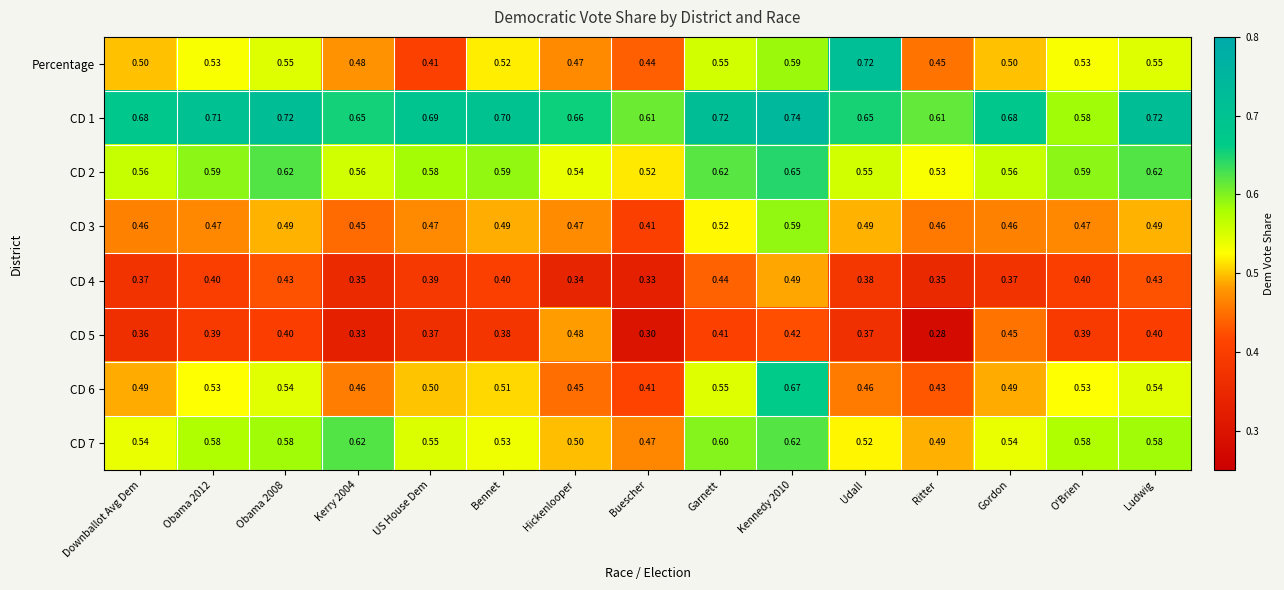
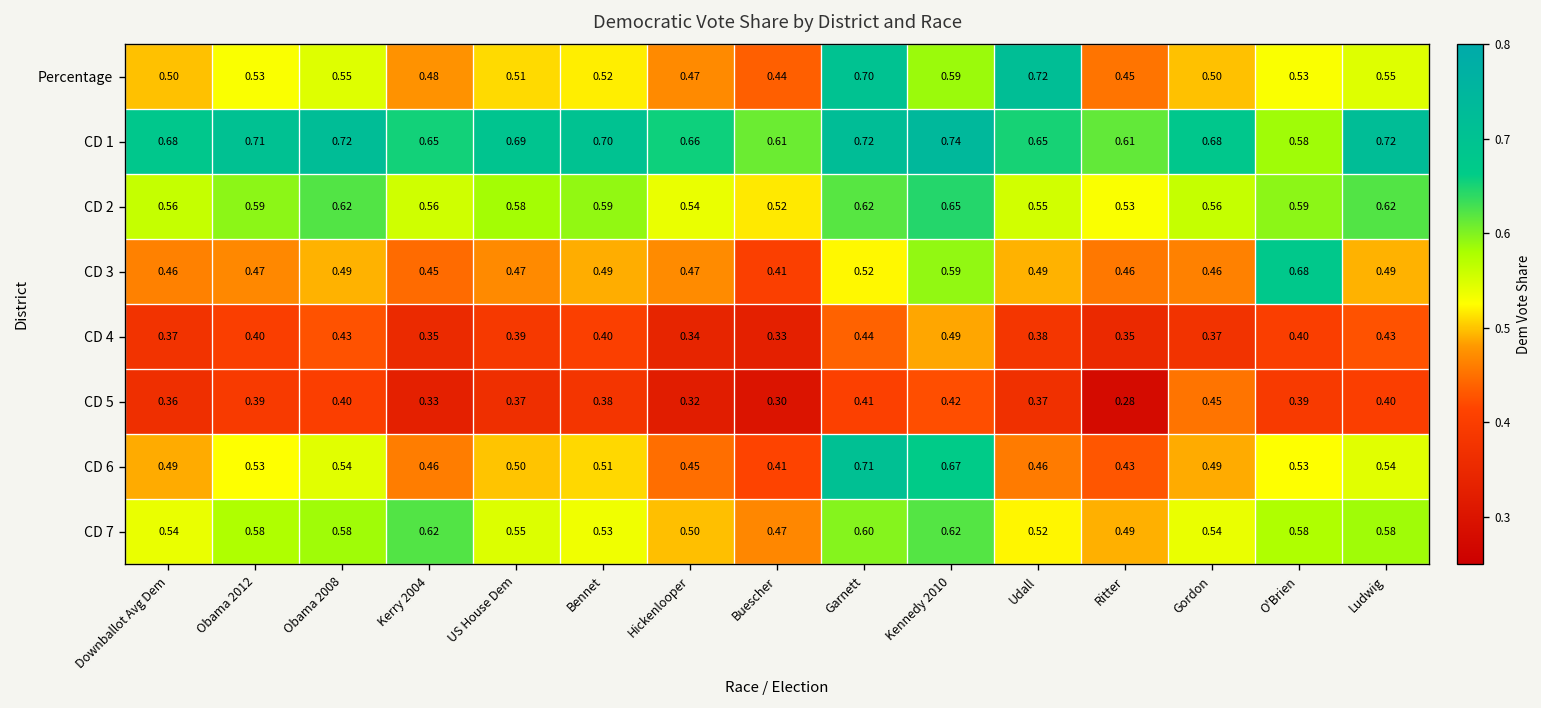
Percentage, US House Dem: 0.41 -> 0.51
Percentage, Garnett: 0.55 -> 0.70
CD 3, O'Brien: 0.47 -> 0.68
CD 5, Hickenlooper: 0.48 -> 0.32
CD 6, Garnett: 0.55 -> 0.71
